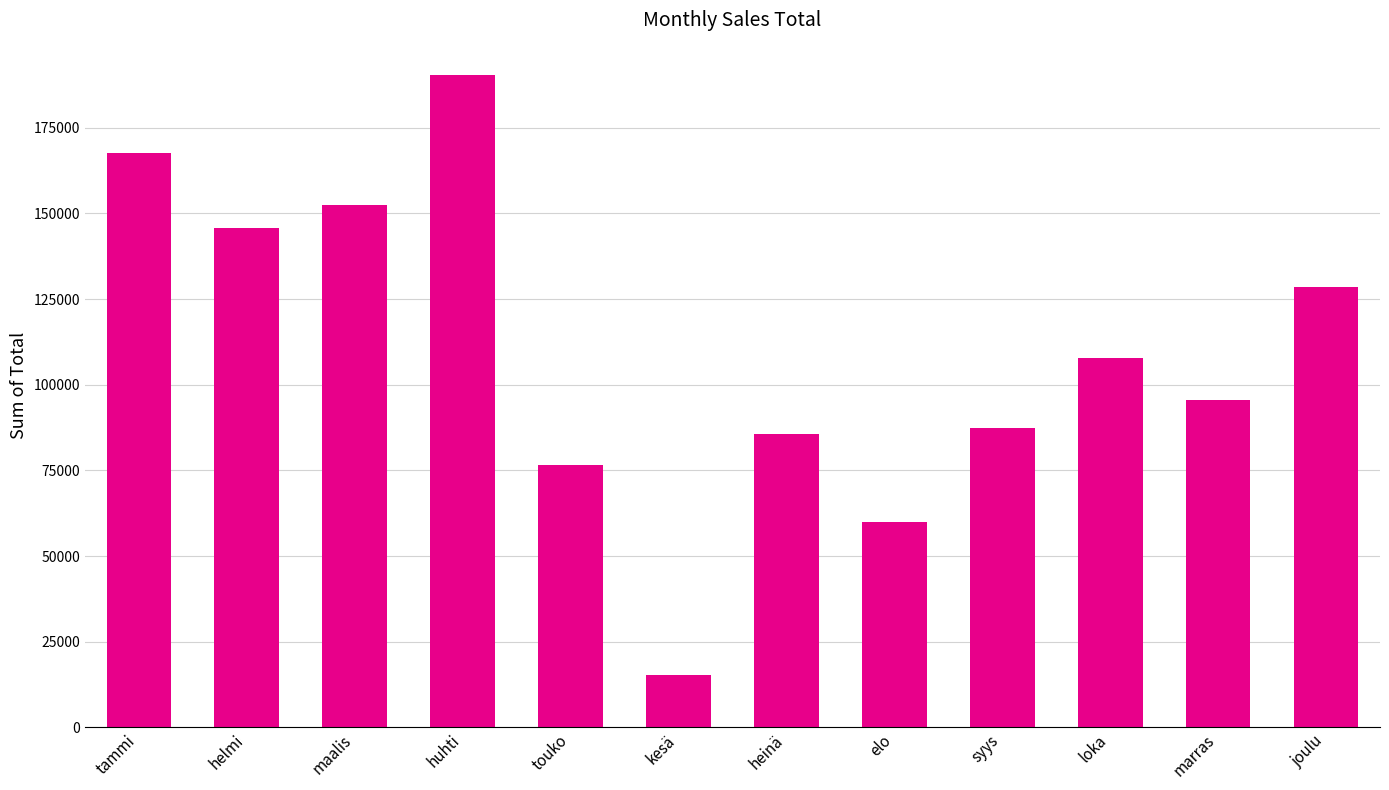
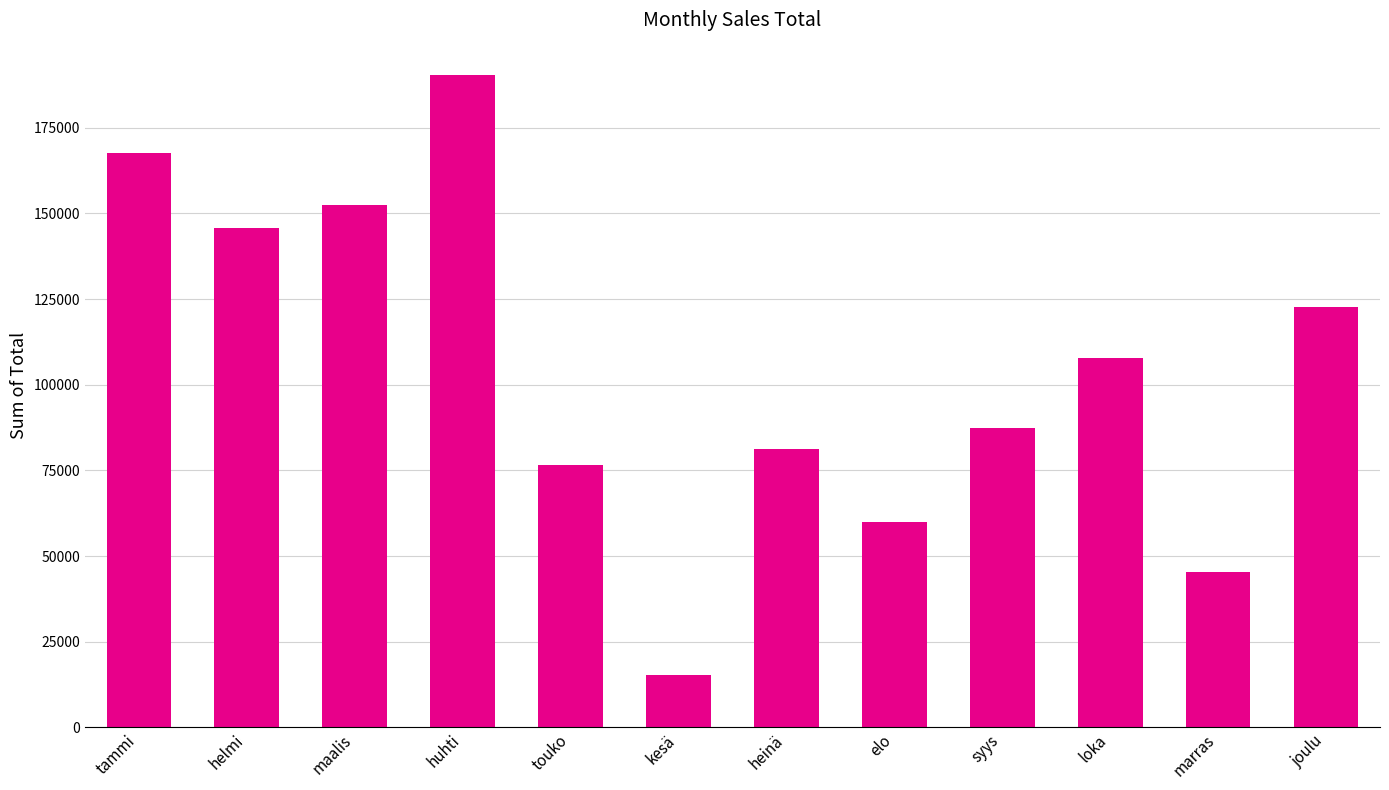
heinä: 86000 -> 81000
marras: 96000 -> 45000
joulu: 128000 -> 123000
